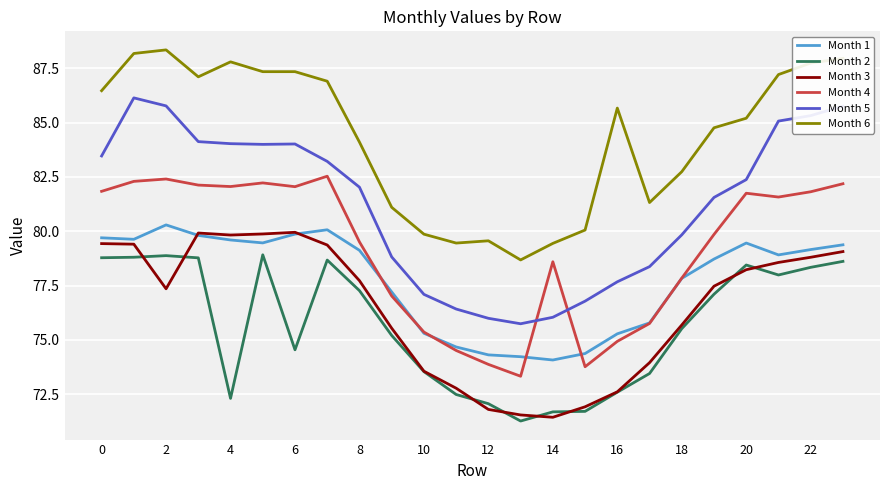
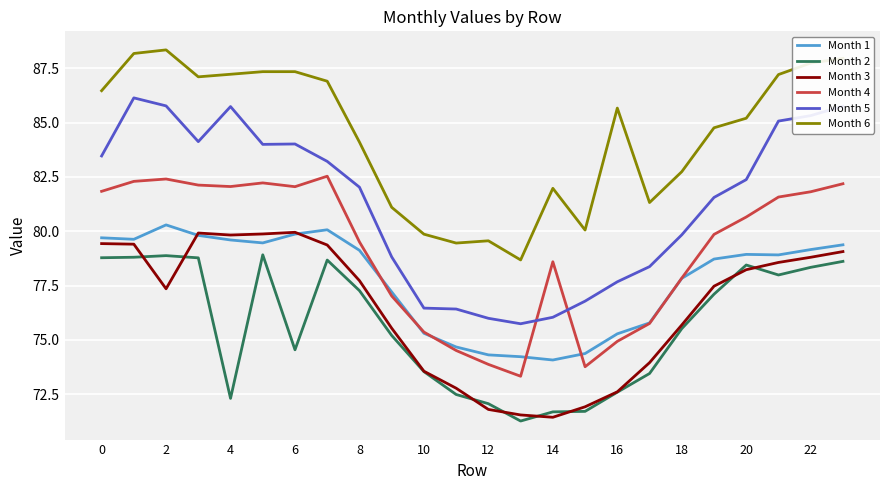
Month 5, 4: 84.0 -> 85.7
Month 6, 4: 87.8 -> 87.2
Month 5, 10: 77.1 -> 76.5
Month 6, 14: 79.4 -> 82.0
Month 1, 20: 79.5 -> 78.9
Month 4, 20: 81.8 -> 80.7
